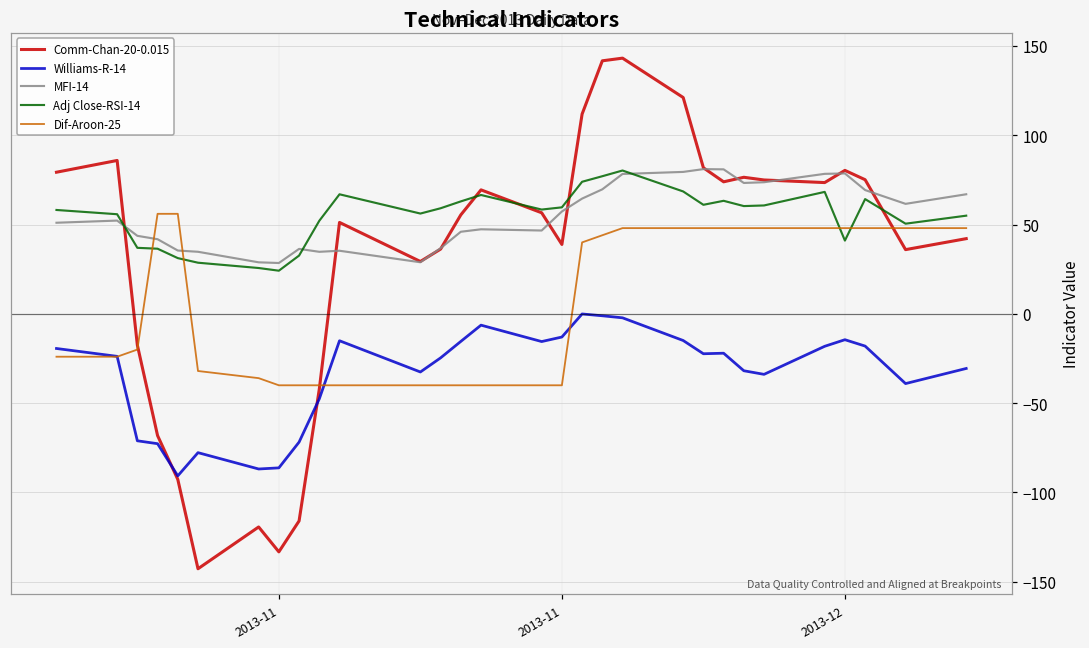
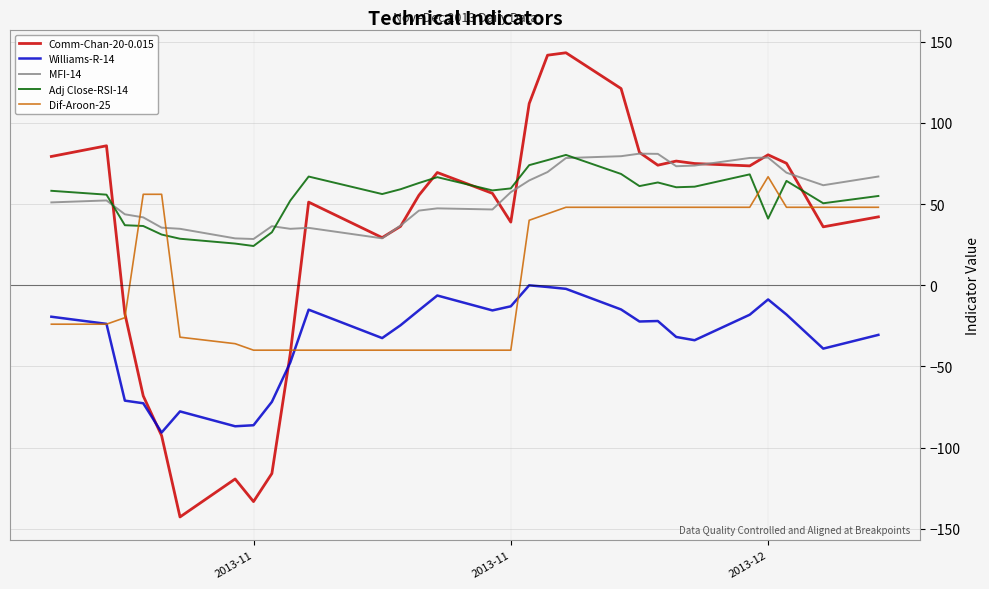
Williams-R-14, 2013-12: -14 -> -9
Dif-Aroon-25, 2013-12: 48 -> 67
